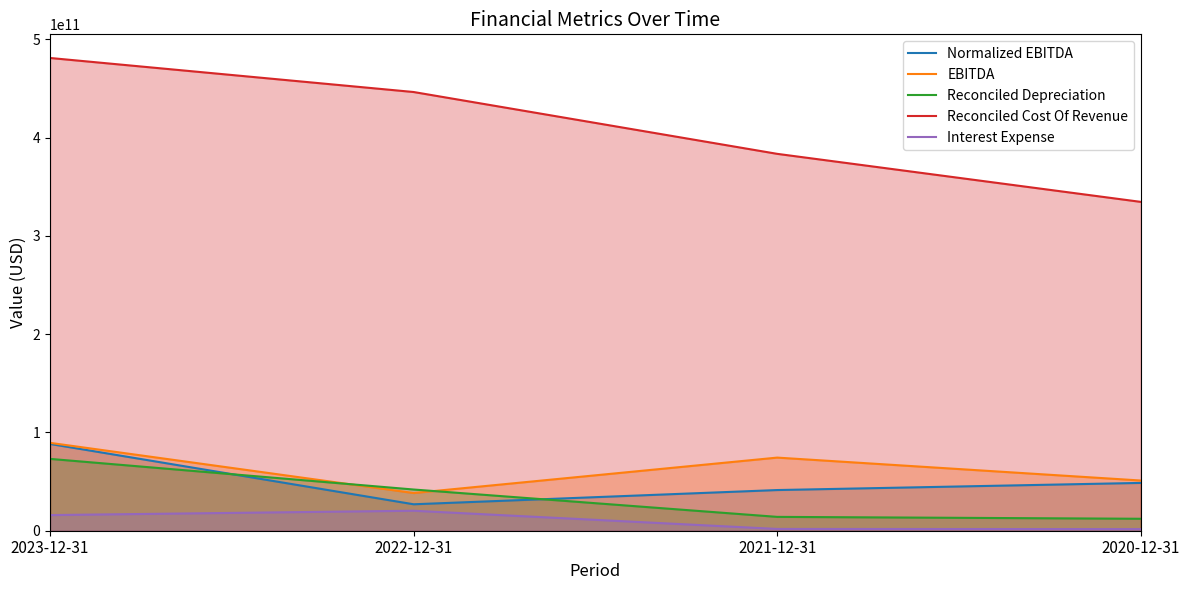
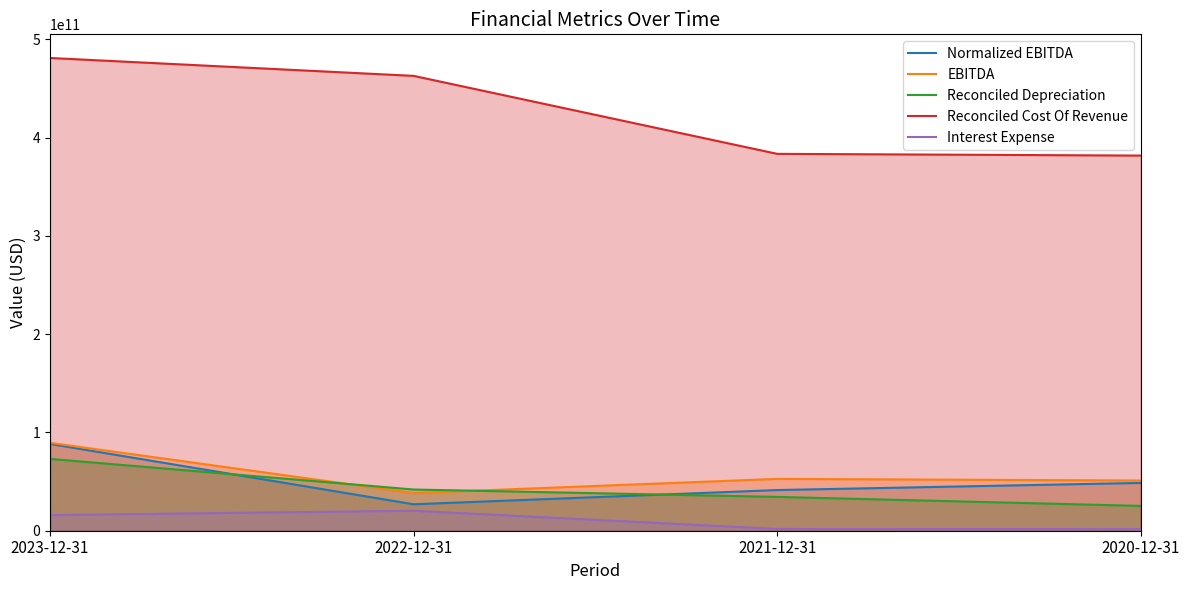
Reconciled Cost Of Revenue, 2022-12-31: 450000000000 -> 460000000000
EBITDA, 2021-12-31: 70000000000 -> 50000000000
Reconciled Depreciation, 2021-12-31: 10000000000 -> 30000000000
Reconciled Depreciation, 2020-12-31: 10000000000 -> 30000000000
Reconciled Cost Of Revenue, 2020-12-31: 330000000000 -> 380000000000
